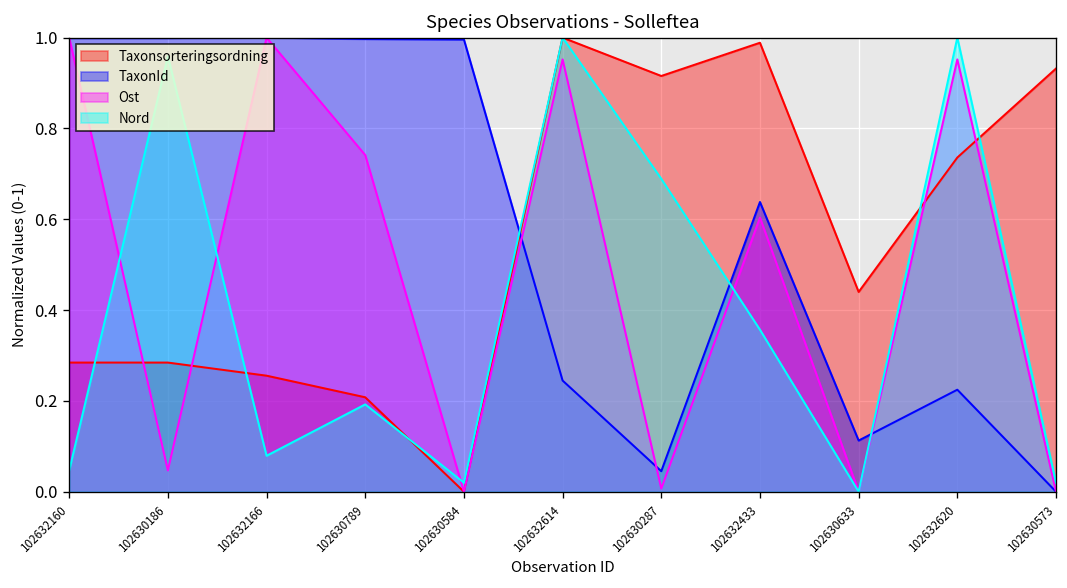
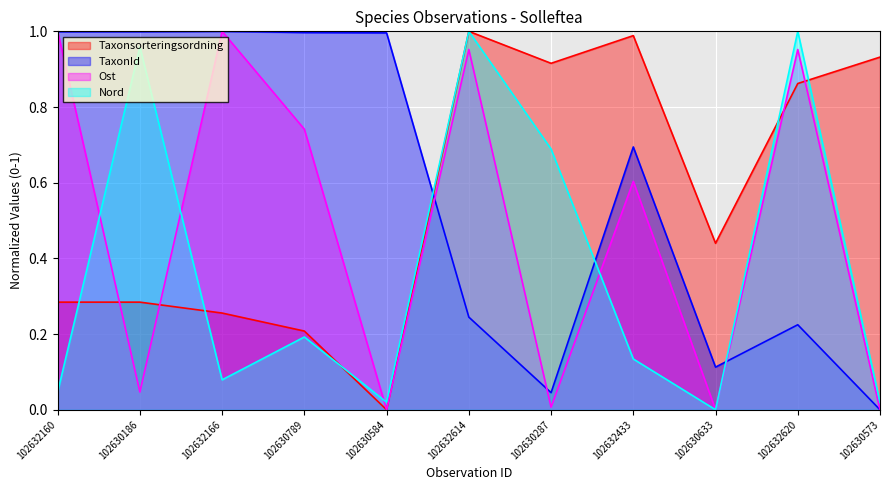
TaxonId, 102632433: 0.64 -> 0.69
Nord, 102632433: 0.36 -> 0.13
Taxonsorteringsordning, 102632620: 0.74 -> 0.86
